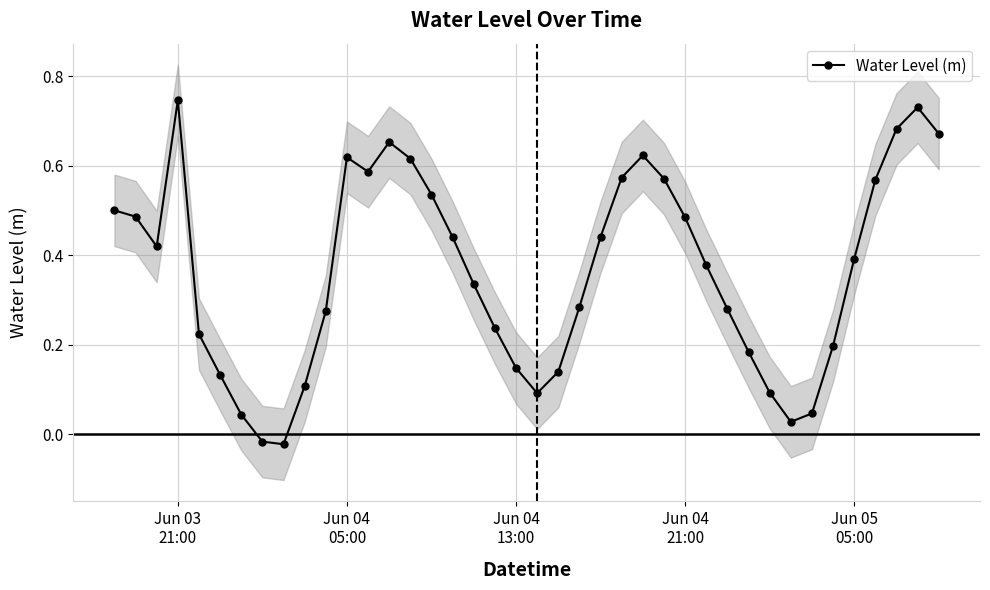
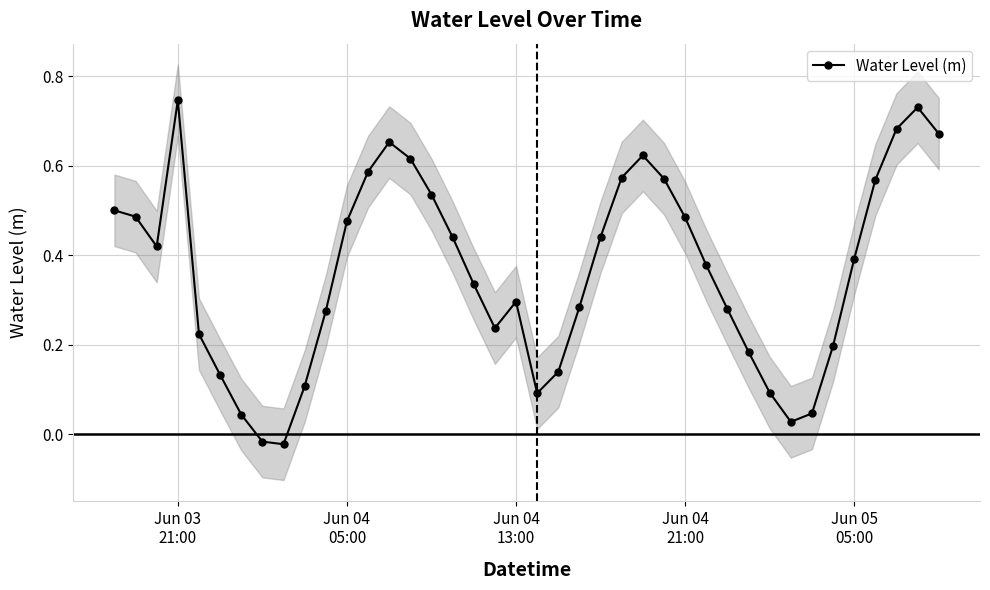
Water Level (m), Jun 04 05:00: 0.62 -> 0.48
Water Level (m), Jun 04 13:00: 0.15 -> 0.30
